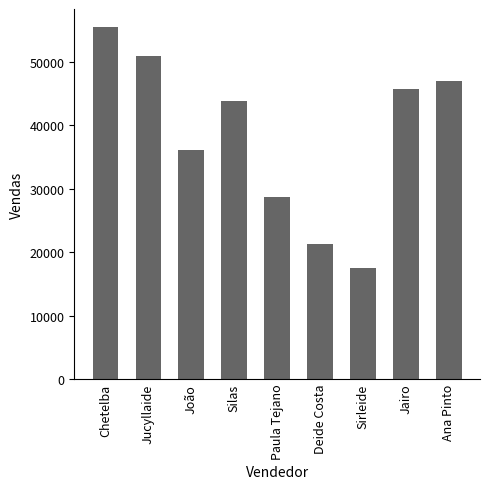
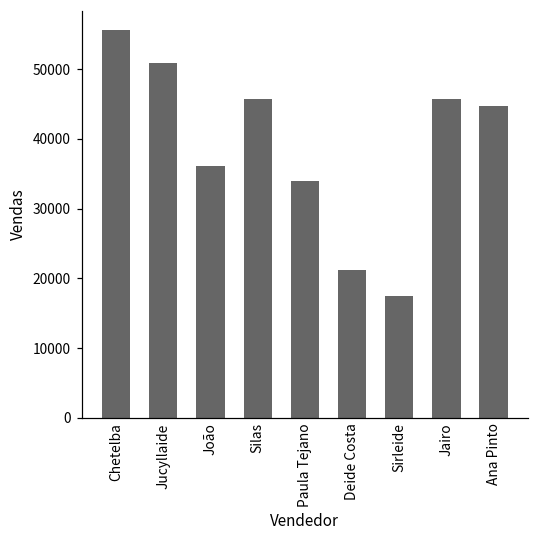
Silas: 44000 -> 46000
Paula Tejano: 29000 -> 34000
Ana Pinto: 47000 -> 45000
